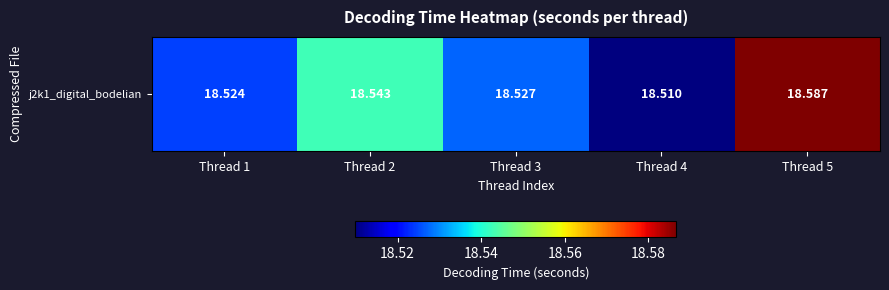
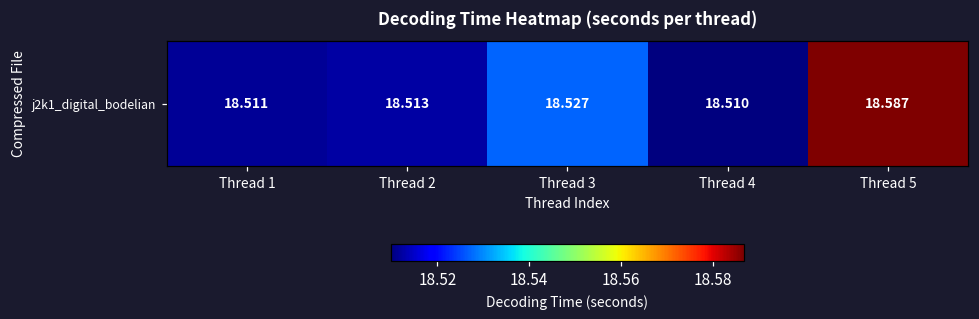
j2k1_digital_bodelian, Thread 1: 18.524 -> 18.511
j2k1_digital_bodelian, Thread 2: 18.543 -> 18.513
